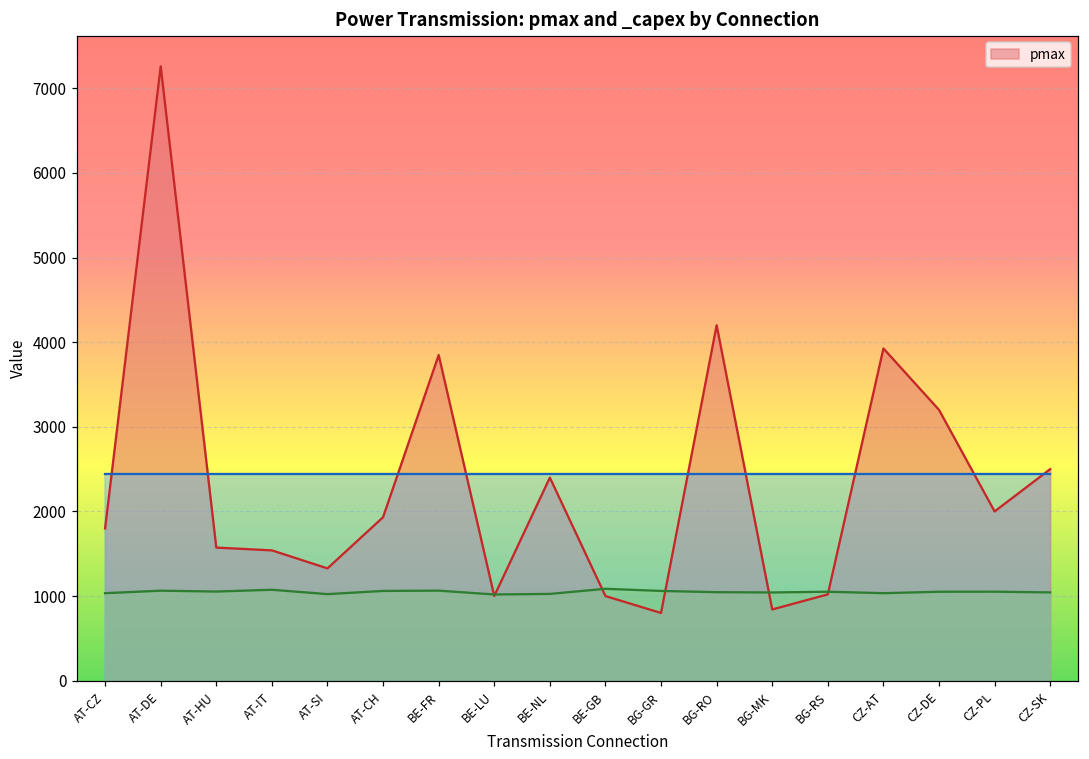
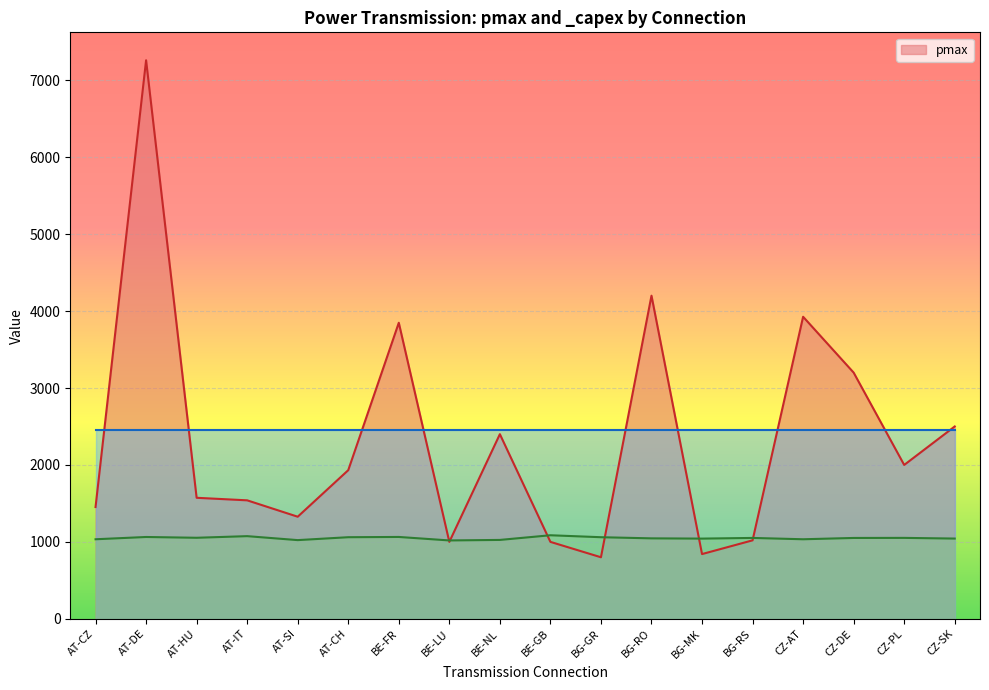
pmax, AT-CZ: 1800 -> 1500
